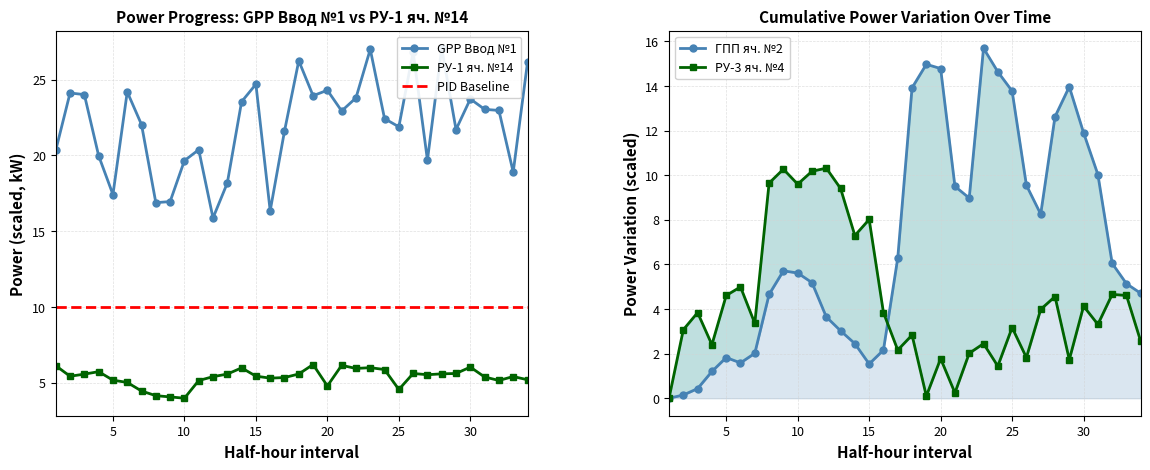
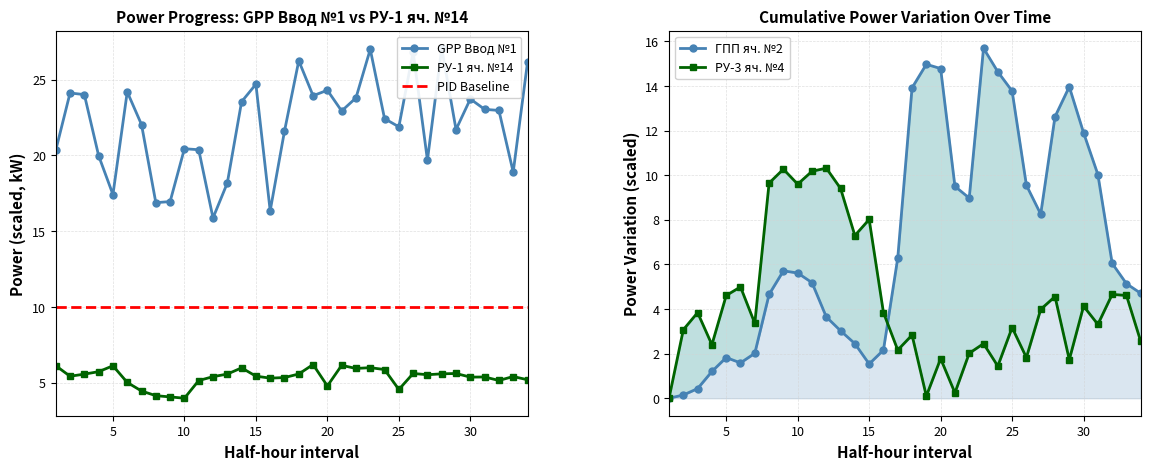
Power Progress: GPP Ввод №1 vs РУ-1 яч. №14, РУ-1 яч. №14, 5: 5.2 -> 6.1
Power Progress: GPP Ввод №1 vs РУ-1 яч. №14, GPP Ввод №1, 10: 19.7 -> 20.4
Power Progress: GPP Ввод №1 vs РУ-1 яч. №14, РУ-1 яч. №14, 30: 6.0 -> 5.4
